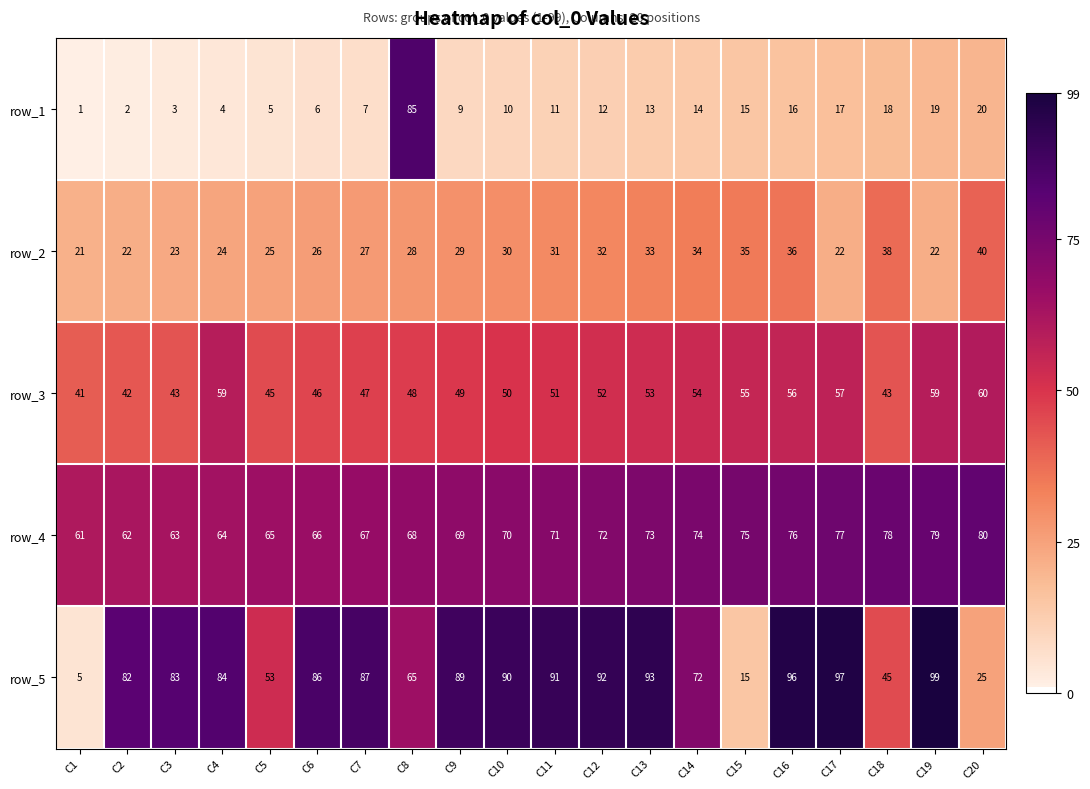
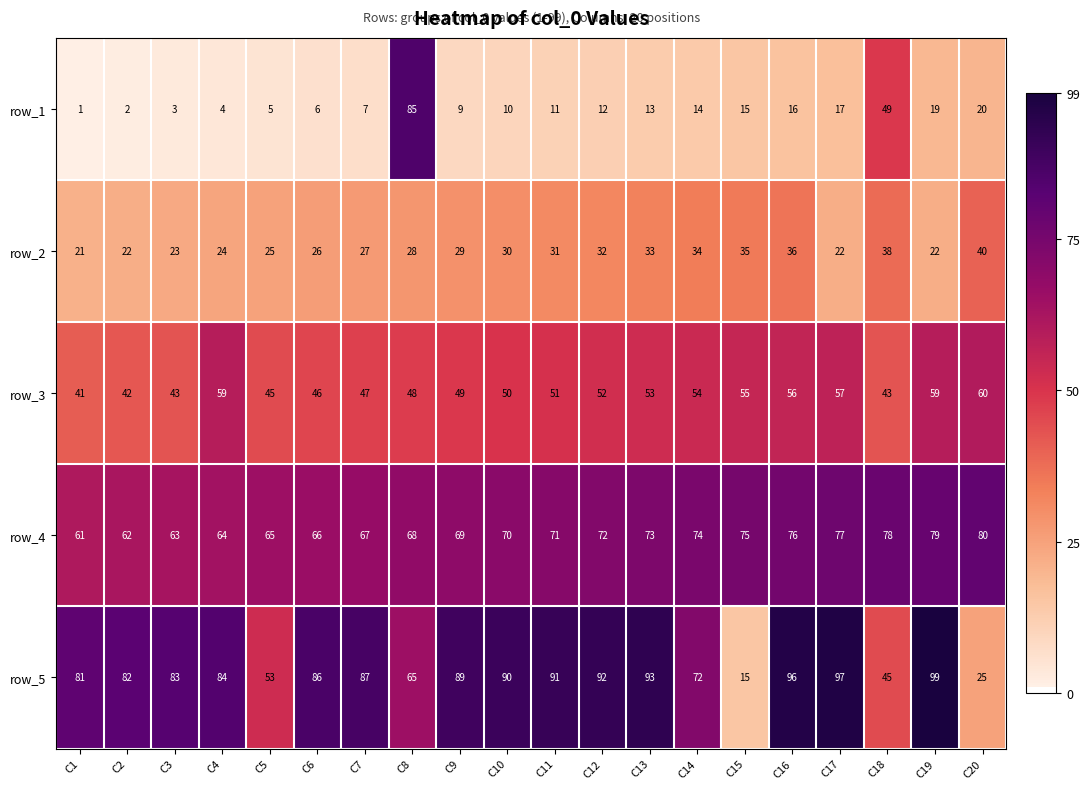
row_1, C18: 18 -> 49
row_5, C1: 5 -> 81
